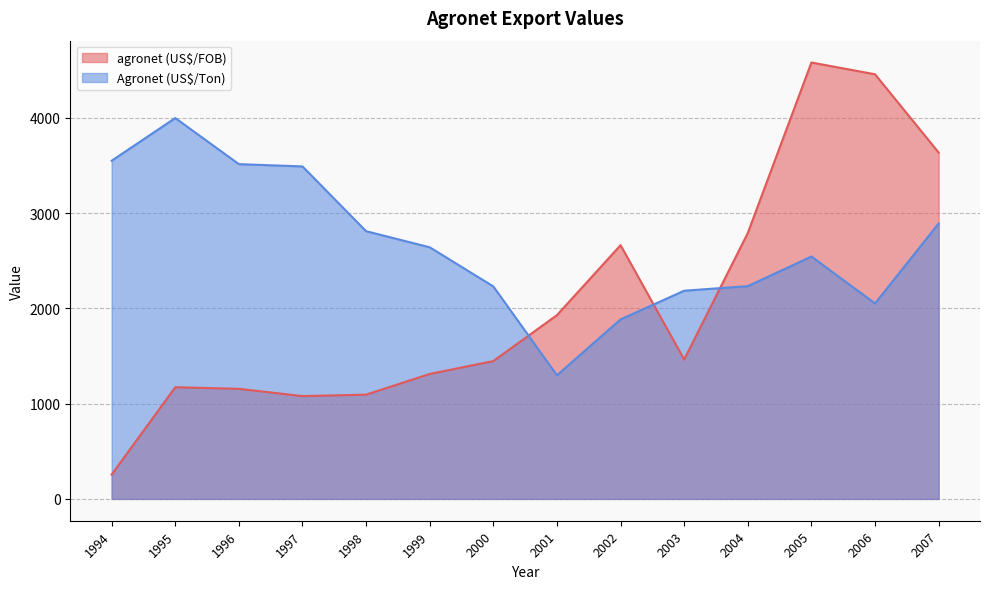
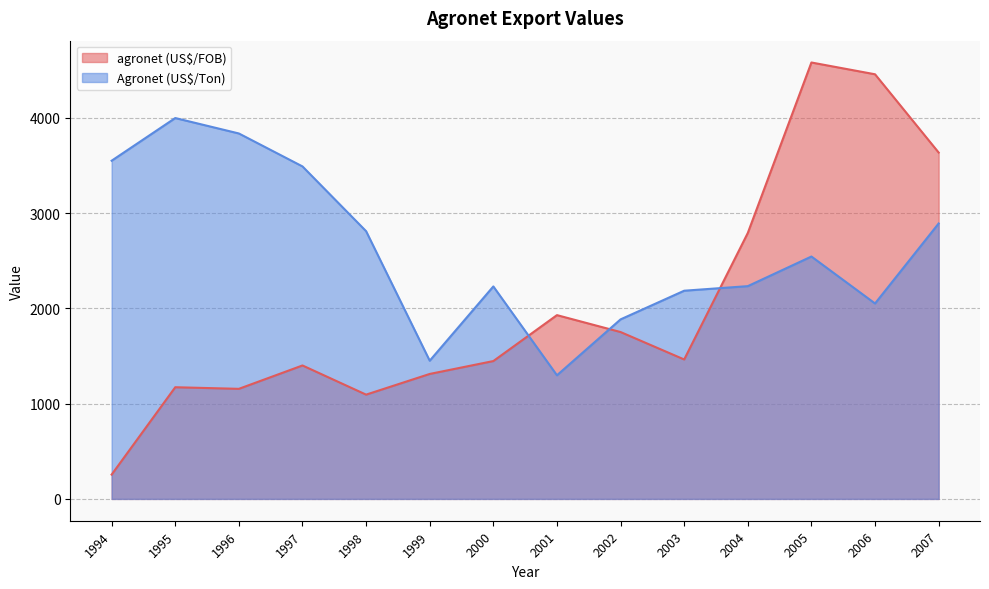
Agronet (US$/Ton), 1996: 3500 -> 3800
agronet (US$/FOB), 1997: 1100 -> 1400
Agronet (US$/Ton), 1999: 2600 -> 1500
agronet (US$/FOB), 2002: 2700 -> 1800
